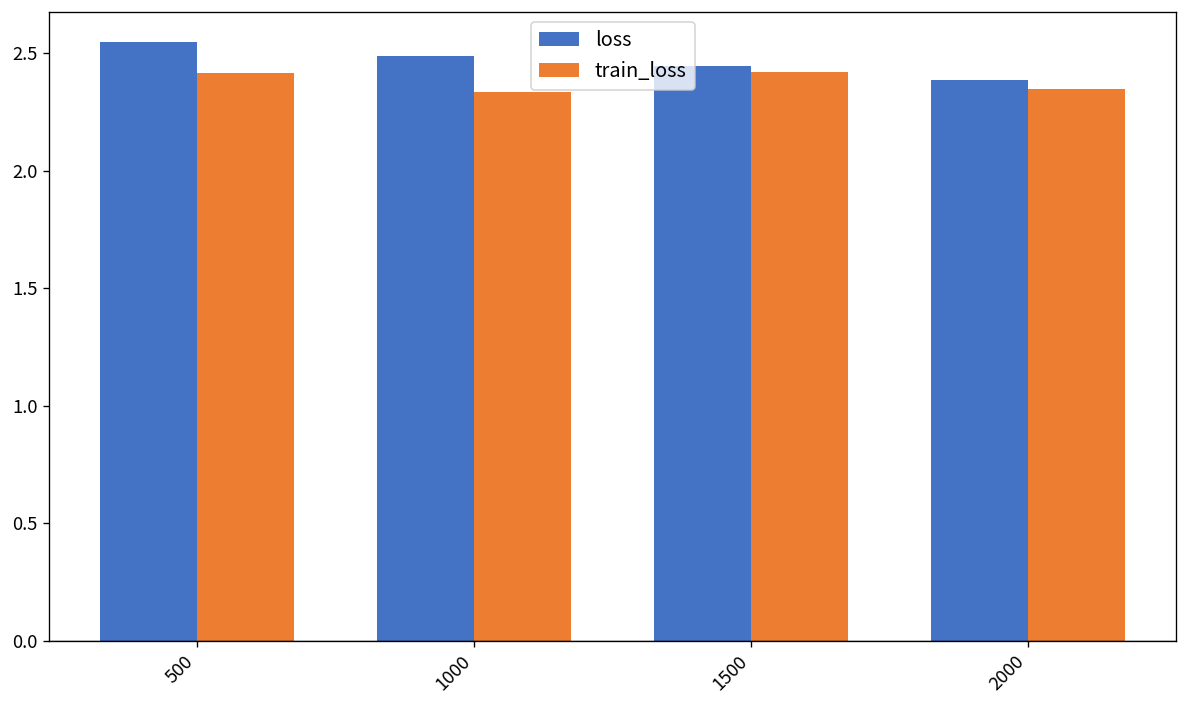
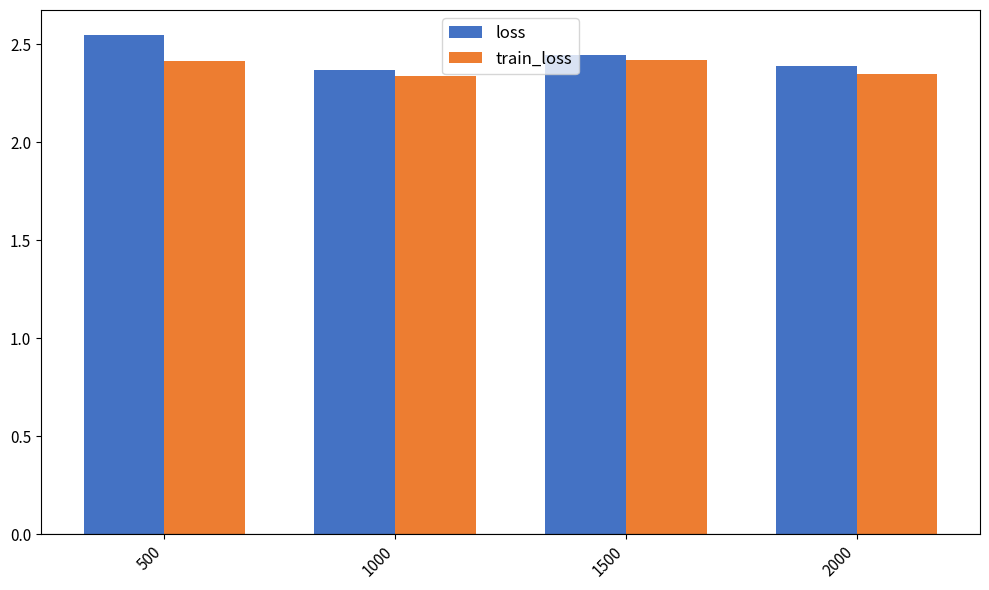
loss, 1000: 2.49 -> 2.37
